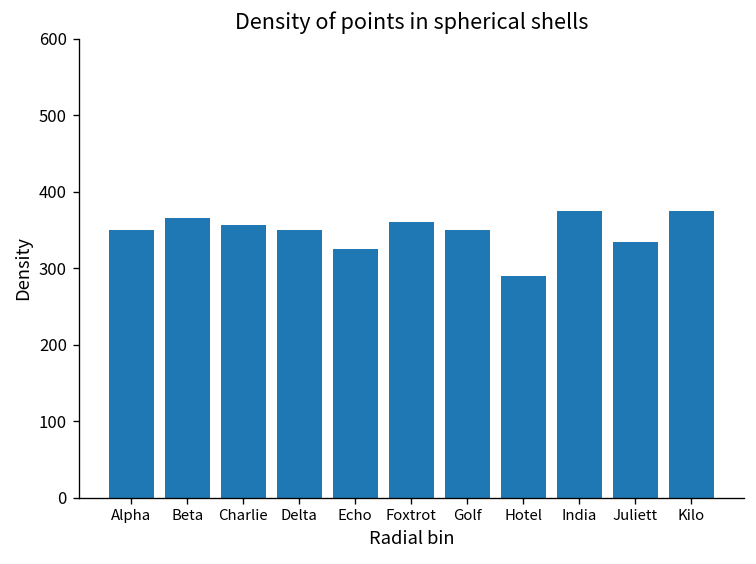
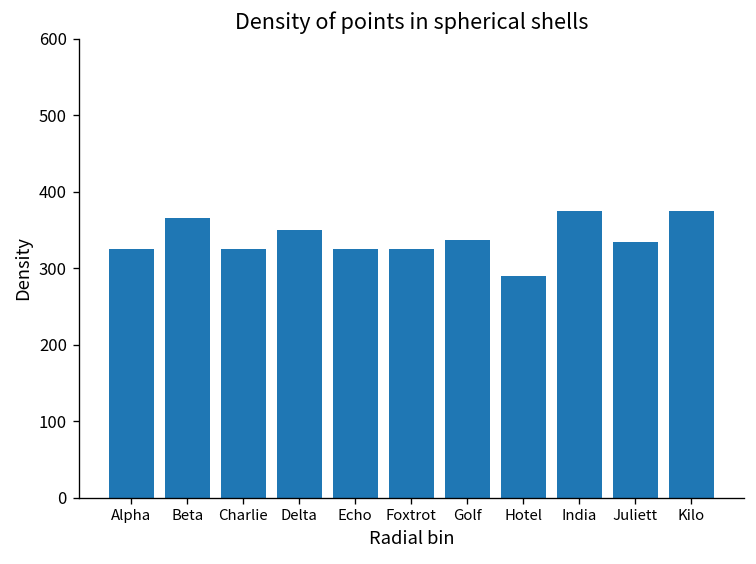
Alpha: 350 -> 330
Charlie: 360 -> 330
Foxtrot: 360 -> 330
Golf: 350 -> 340
